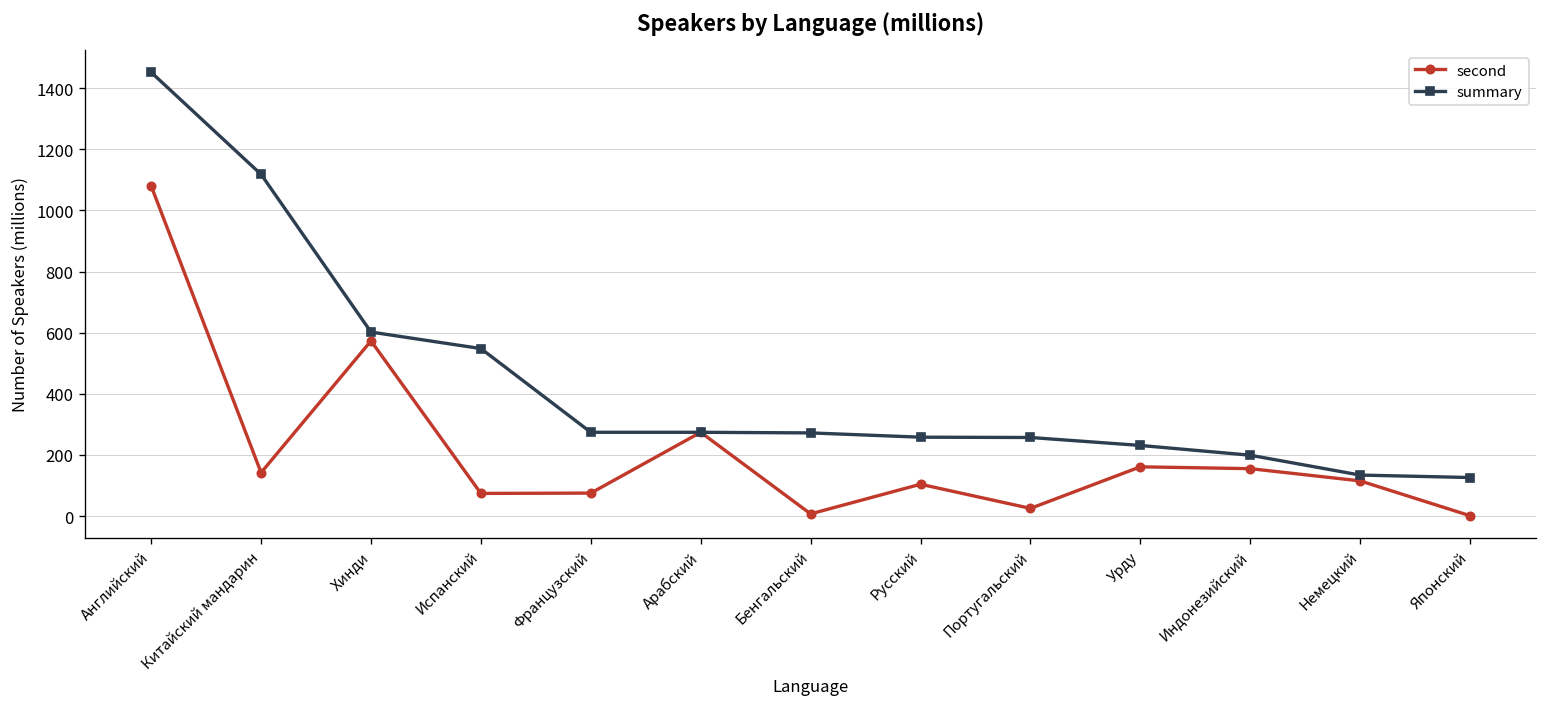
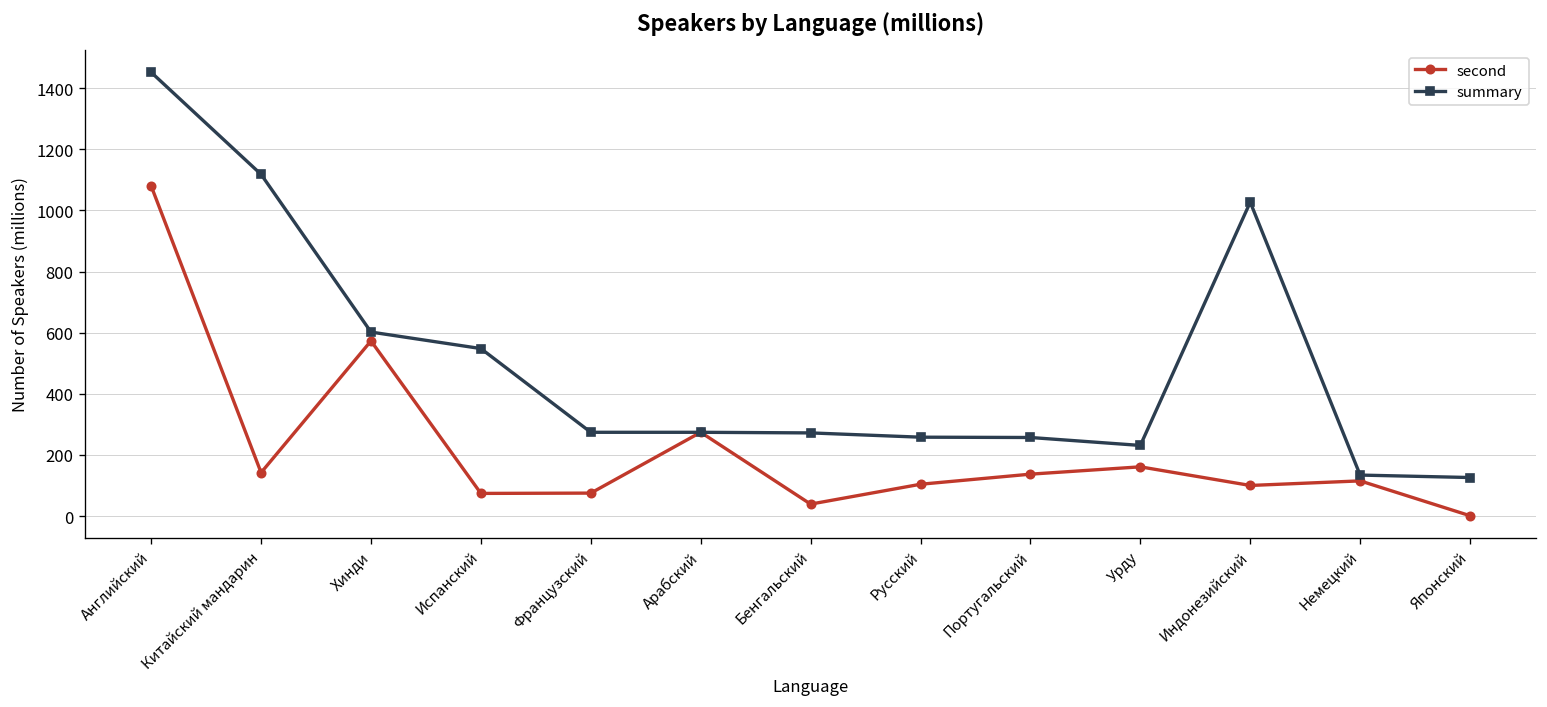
second, Бенгальский: 10 -> 40
second, Португальский: 30 -> 140
second, Индонезийский: 160 -> 100
summary, Индонезийский: 200 -> 1030
